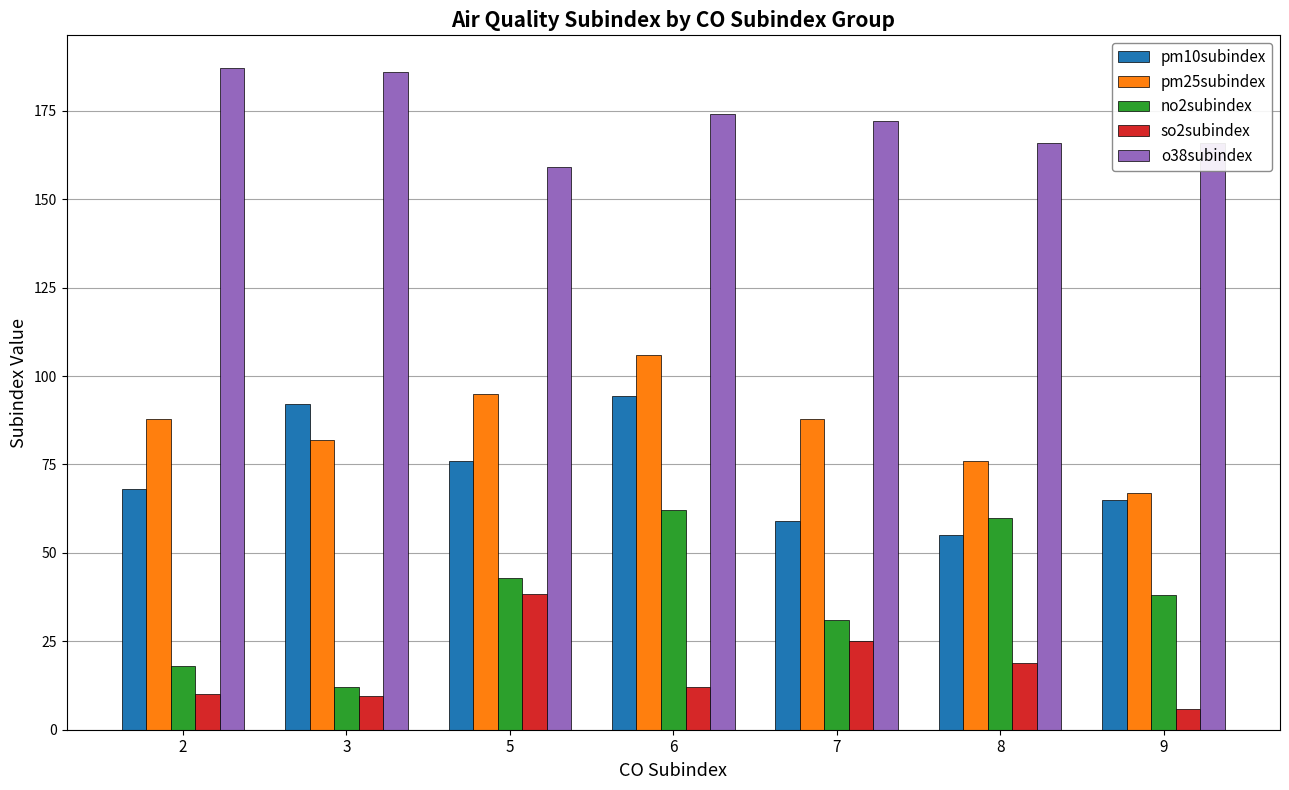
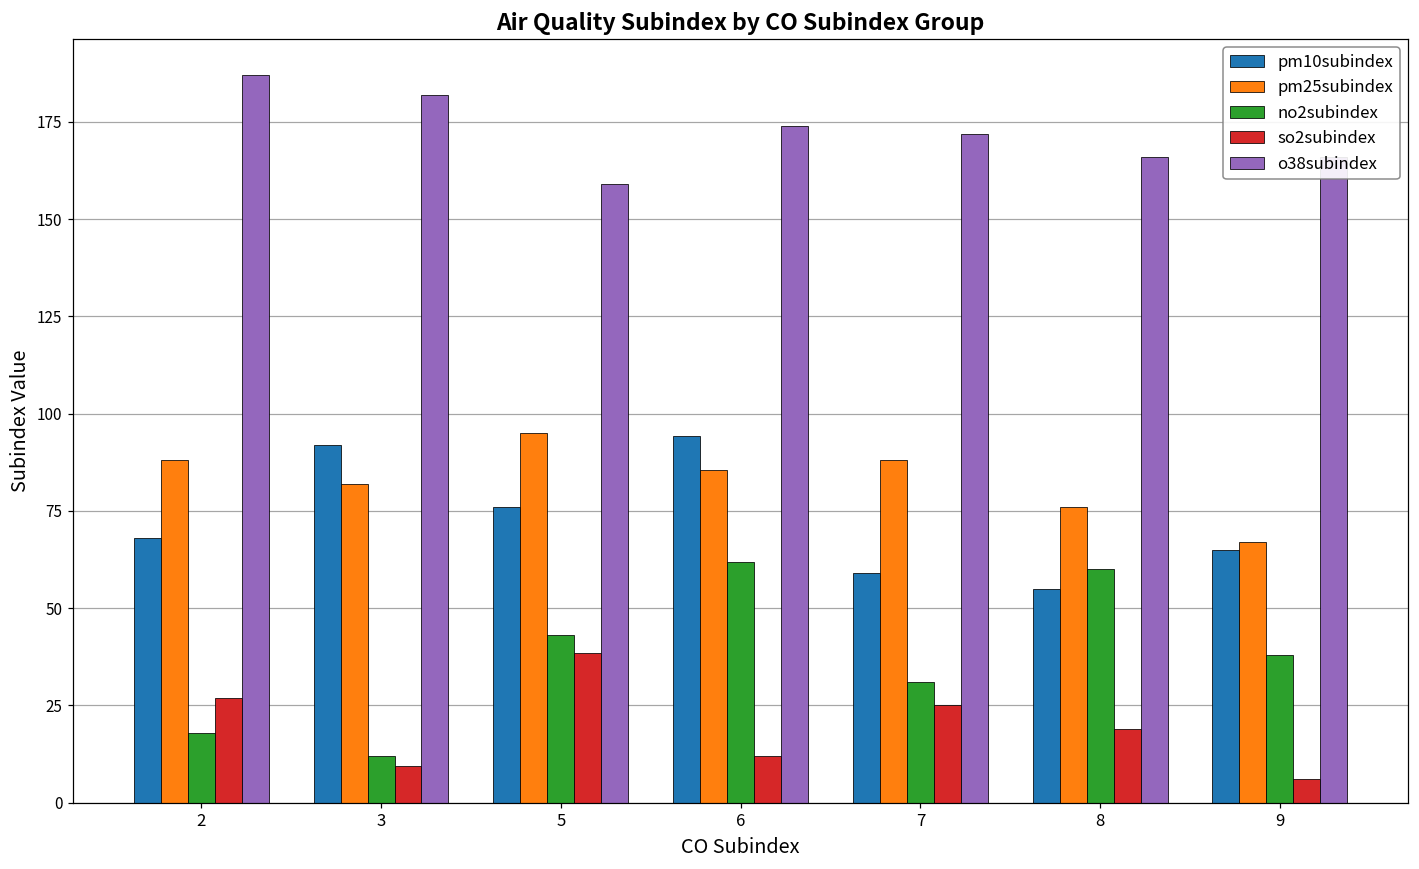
so2subindex, 2: 10 -> 27
o38subindex, 3: 186 -> 182
pm25subindex, 6: 106 -> 85
